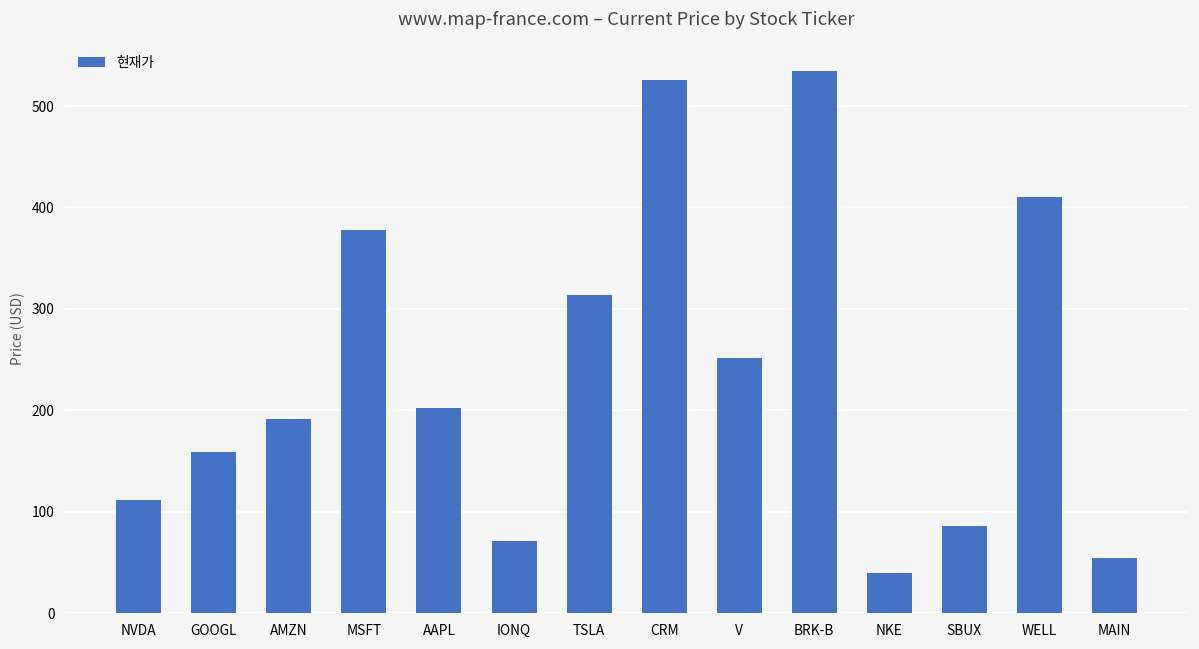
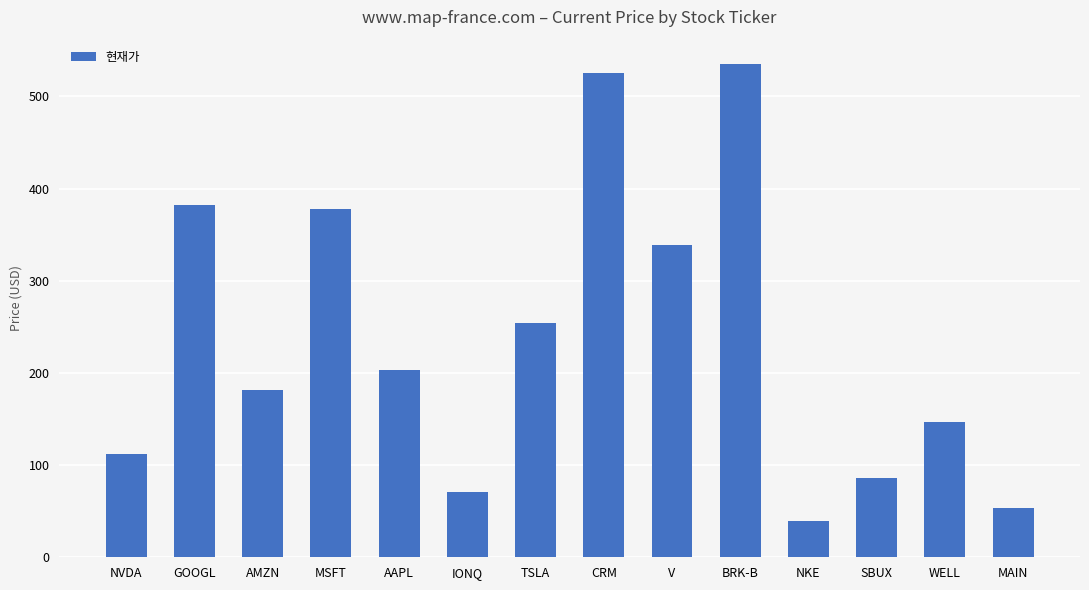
GOOGL: 160 -> 380
AMZN: 190 -> 180
TSLA: 310 -> 250
V: 250 -> 340
WELL: 410 -> 150
